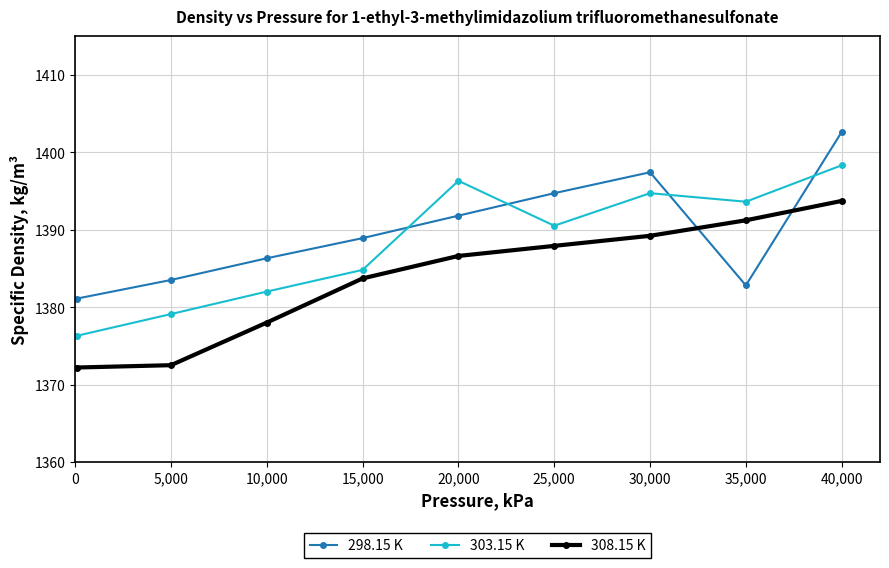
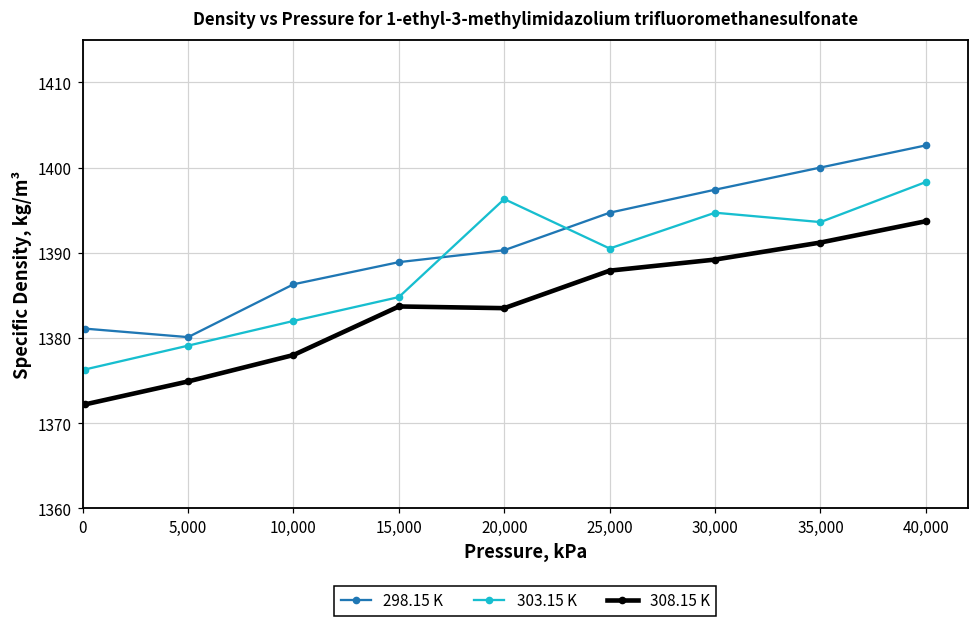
298.15 K, 5,000: 1384 -> 1380
308.15 K, 5,000: 1373 -> 1375
298.15 K, 20,000: 1392 -> 1390
308.15 K, 20,000: 1387 -> 1384
298.15 K, 35,000: 1383 -> 1400
